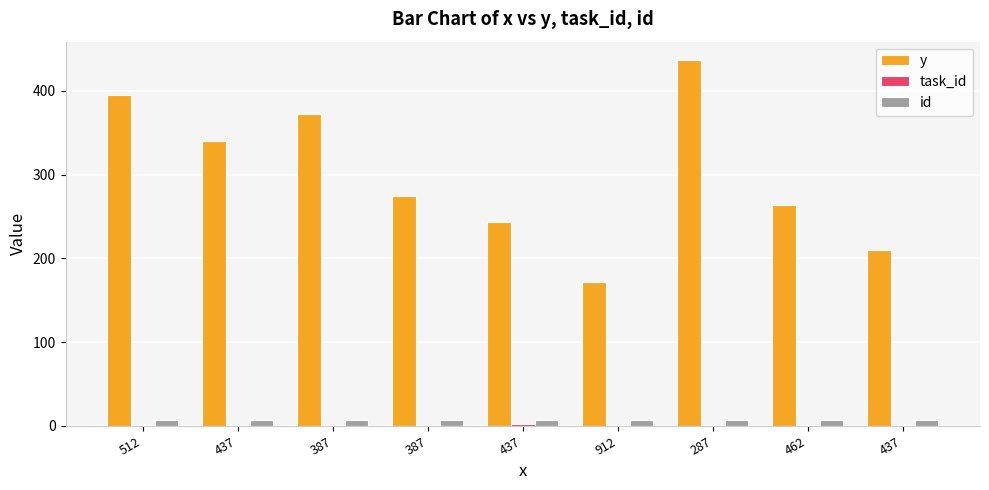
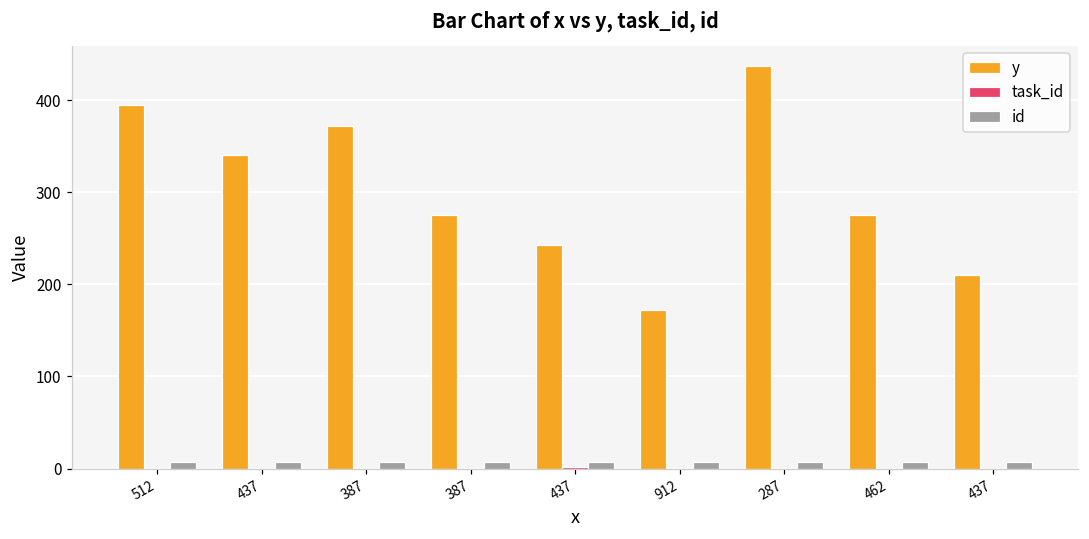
y, 462: 260 -> 280
